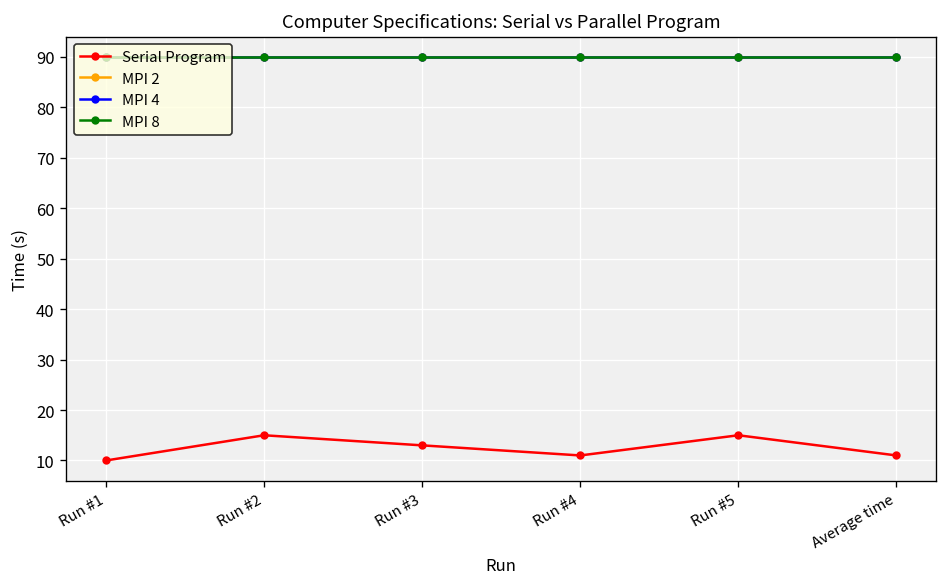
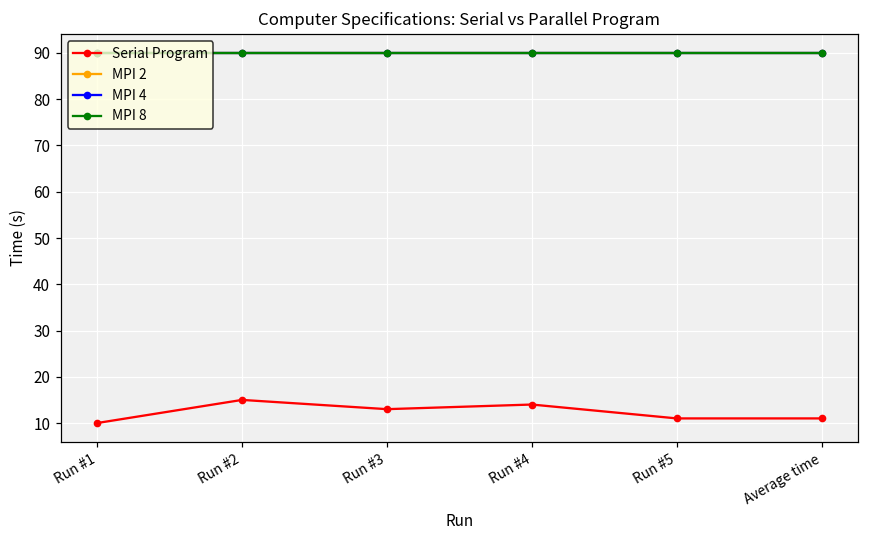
Serial Program, Run #4: 11 -> 14
Serial Program, Run #5: 15 -> 11
